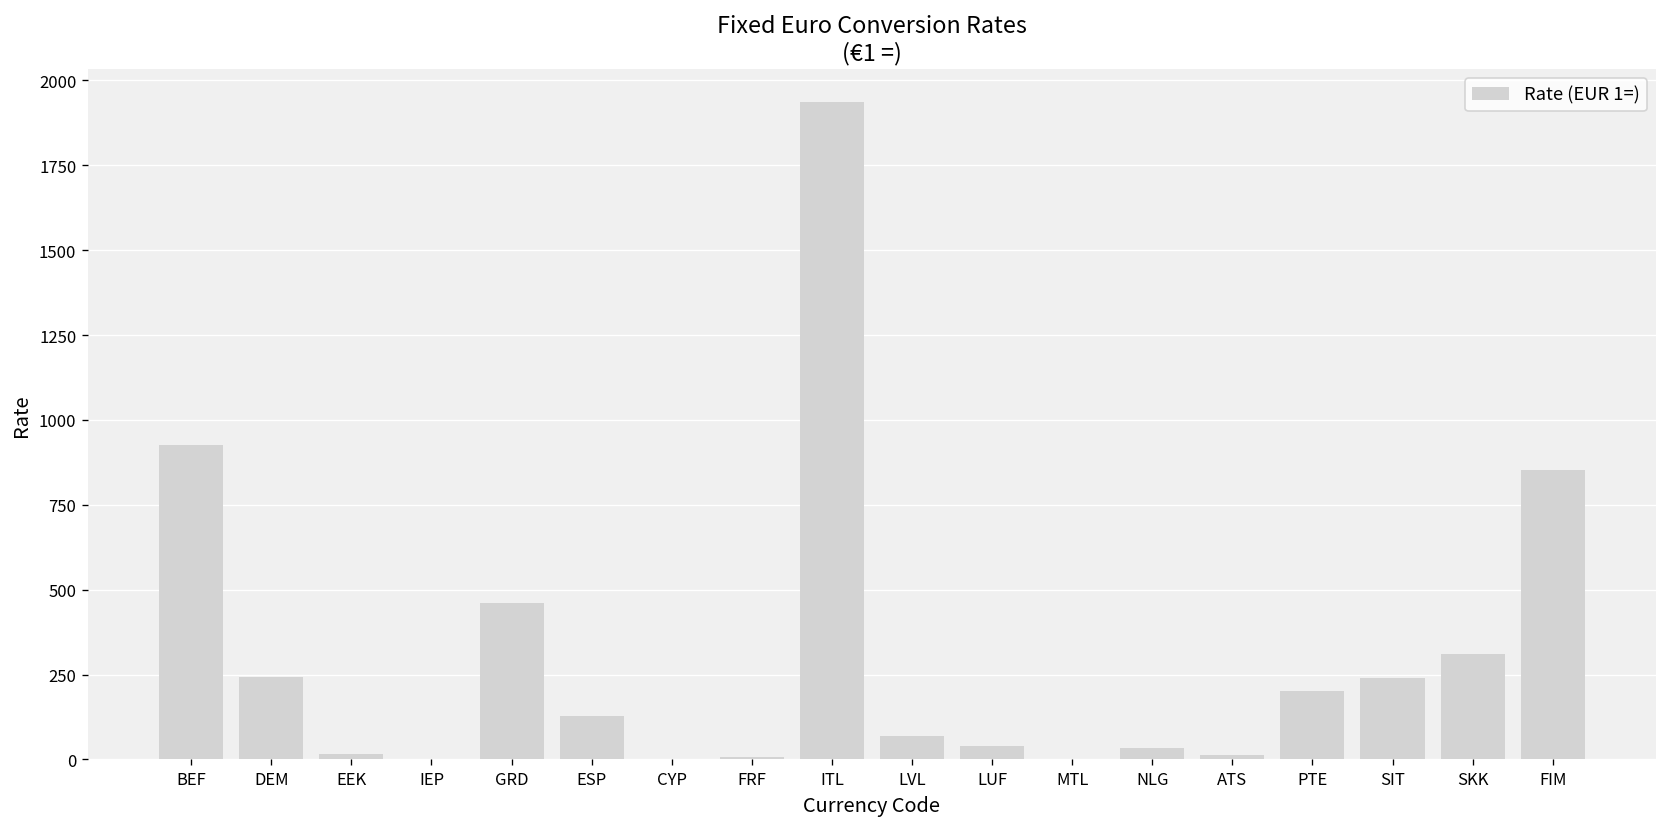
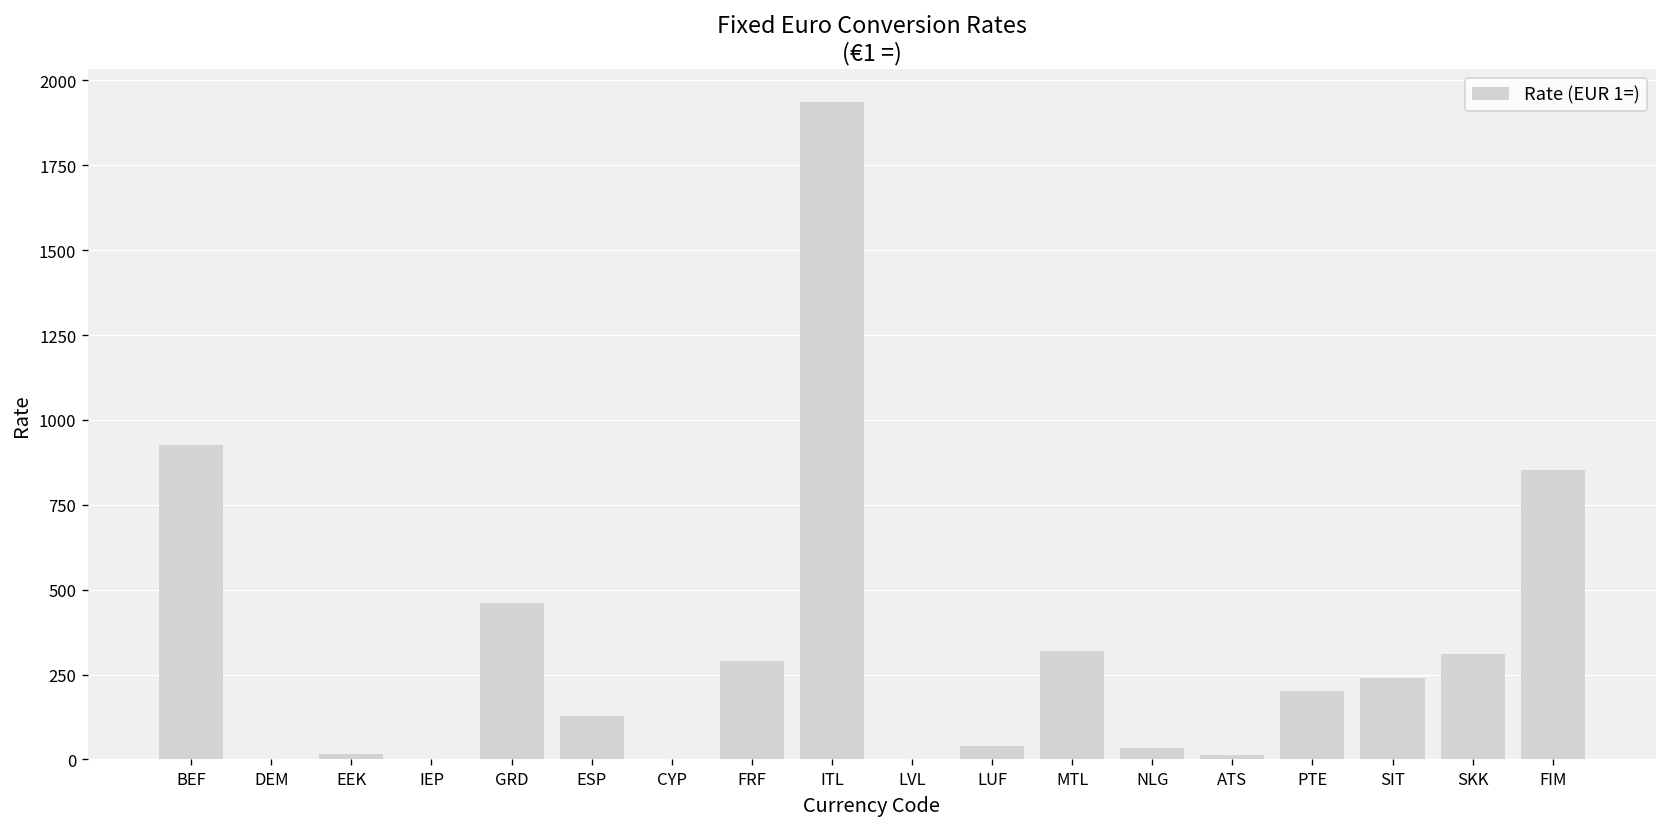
DEM: 240 -> 0
FRF: 10 -> 290
LVL: 70 -> 0
MTL: 0 -> 320
